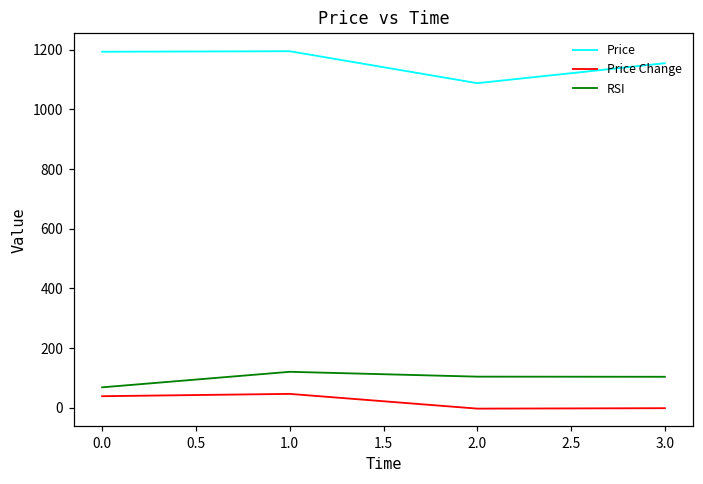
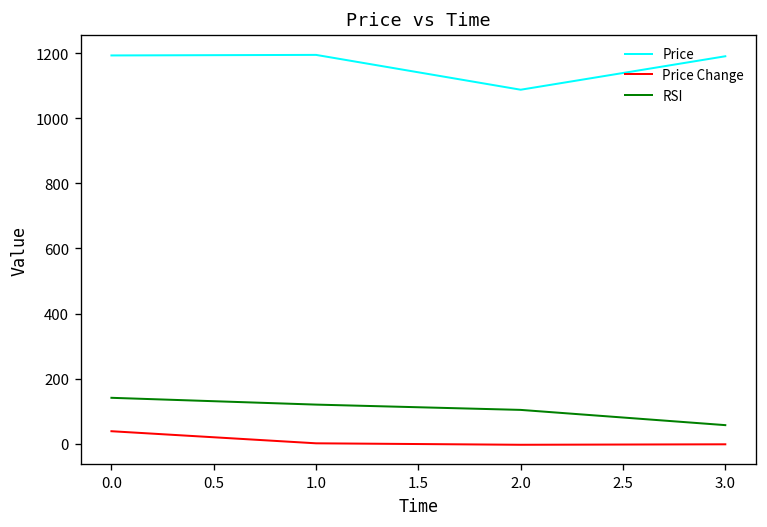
RSI, 0.0: 70 -> 140
Price Change, 1.0: 50 -> 0
Price, 3.0: 1150 -> 1190
RSI, 3.0: 100 -> 60
